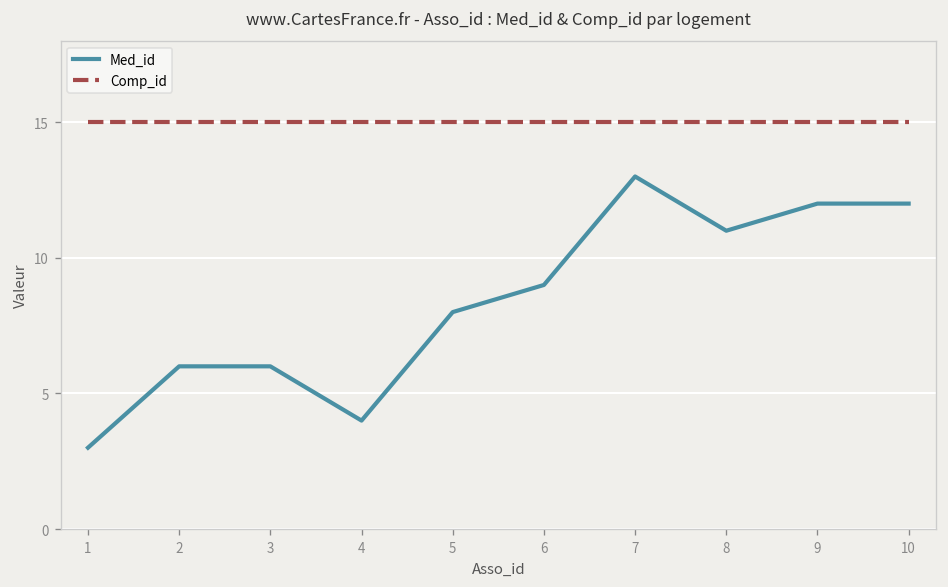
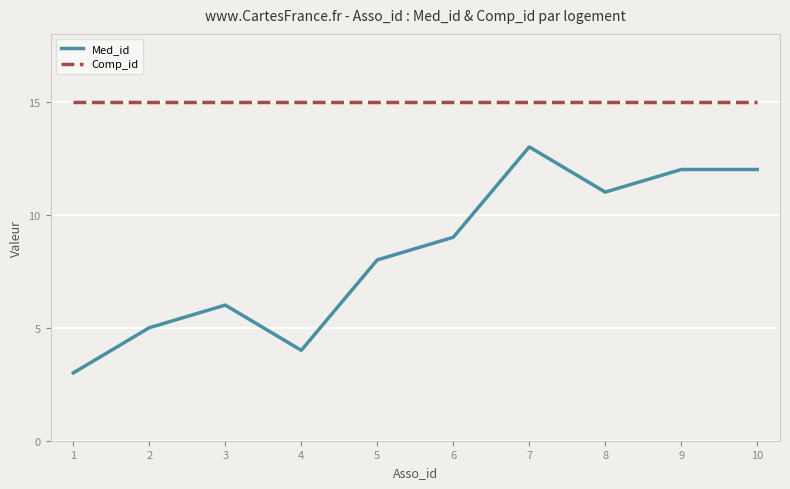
Med_id, 2: 6 -> 5
